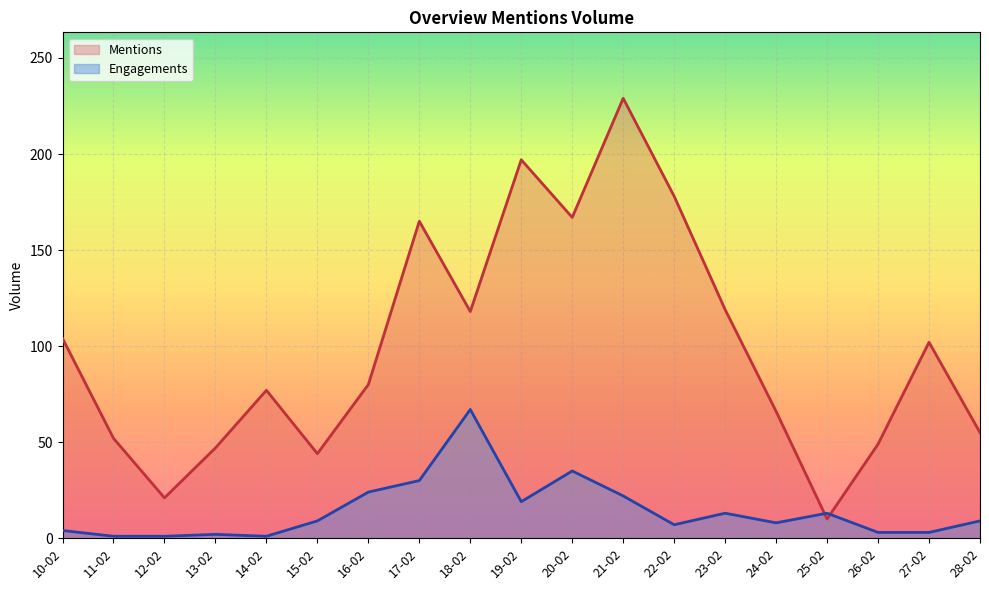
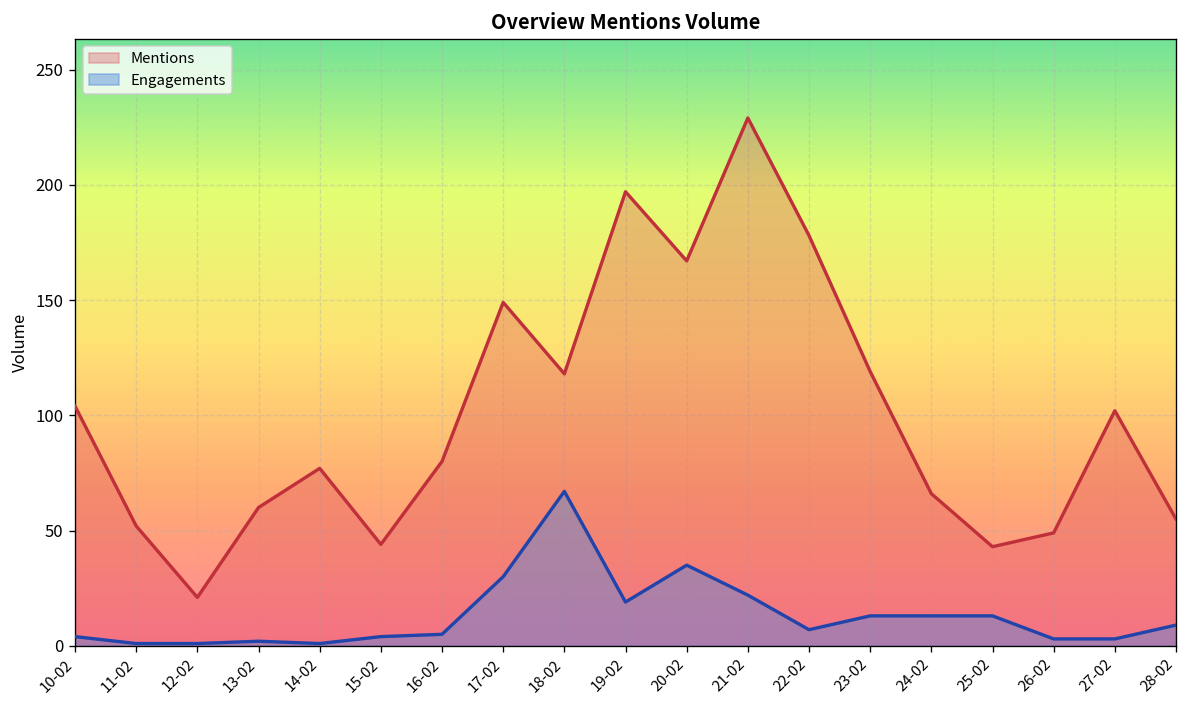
Mentions, 13-02: 47 -> 60
Engagements, 15-02: 9 -> 4
Engagements, 16-02: 24 -> 5
Mentions, 17-02: 165 -> 149
Engagements, 24-02: 8 -> 13
Mentions, 25-02: 10 -> 43
